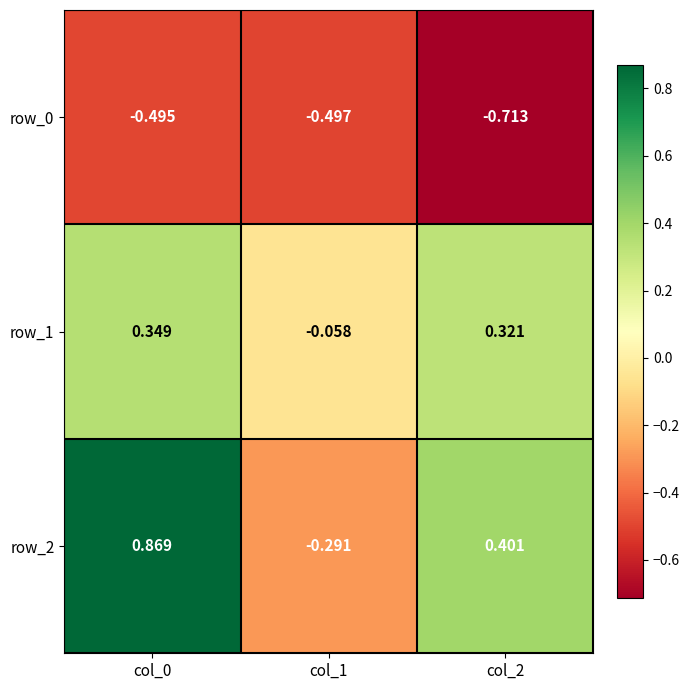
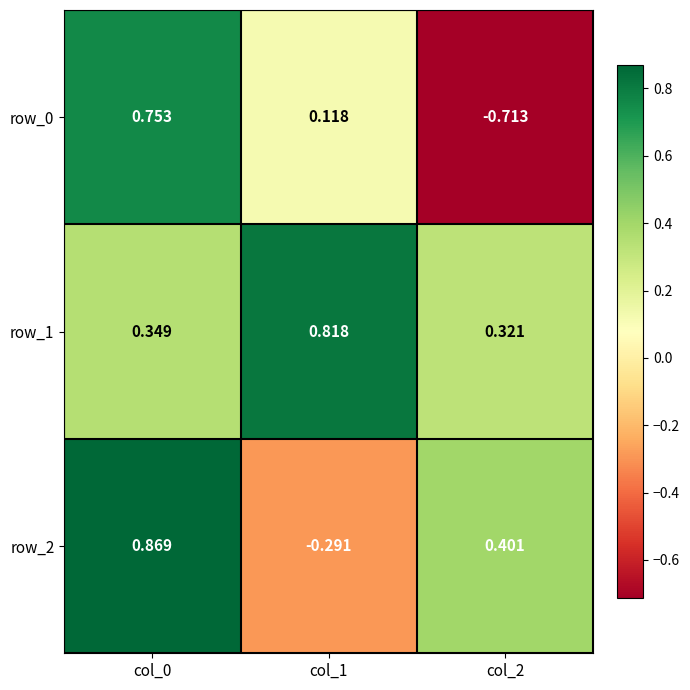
row_0, col_0: -0.495 -> 0.753
row_0, col_1: -0.497 -> 0.118
row_1, col_1: -0.058 -> 0.818
